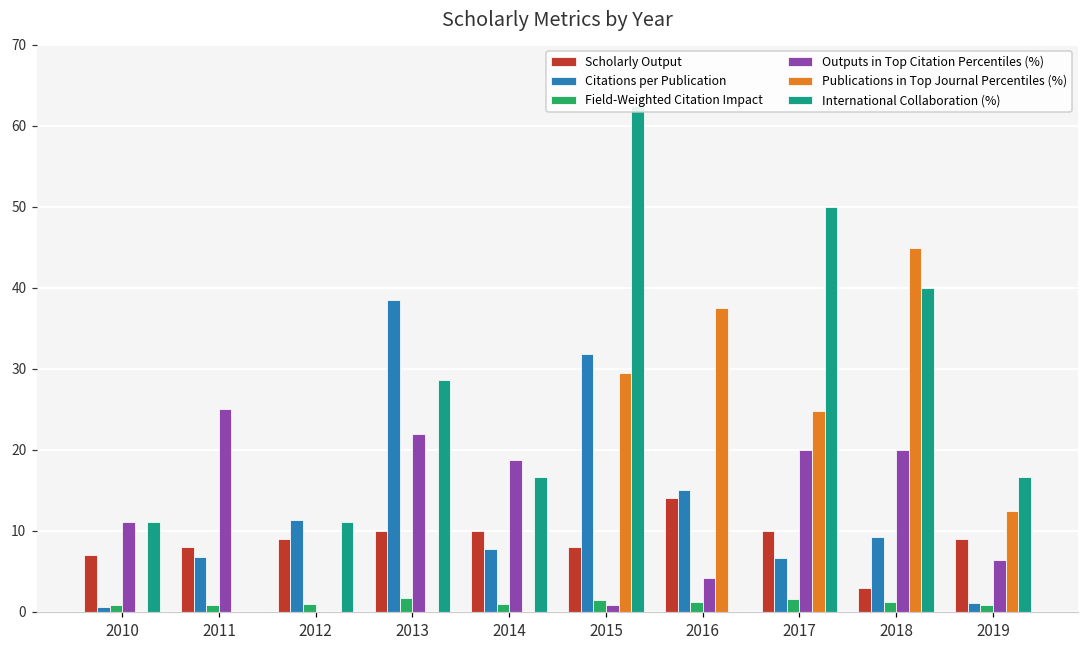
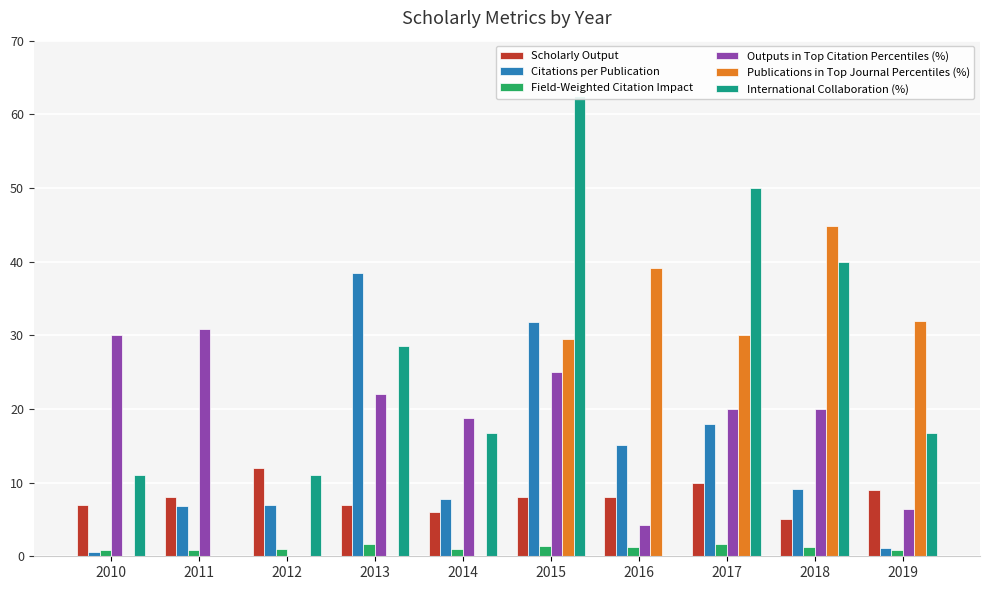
Outputs in Top Citation Percentiles (%), 2010: 11 -> 30
Outputs in Top Citation Percentiles (%), 2011: 25 -> 31
Scholarly Output, 2012: 9 -> 12
Citations per Publication, 2012: 11 -> 7
Scholarly Output, 2013: 10 -> 7
Scholarly Output, 2014: 10 -> 6
Outputs in Top Citation Percentiles (%), 2015: 1 -> 25
Scholarly Output, 2016: 14 -> 8
Publications in Top Journal Percentiles (%), 2016: 38 -> 39
Citations per Publication, 2017: 7 -> 18
Publications in Top Journal Percentiles (%), 2017: 25 -> 30
Scholarly Output, 2018: 3 -> 5
Publications in Top Journal Percentiles (%), 2019: 13 -> 32
